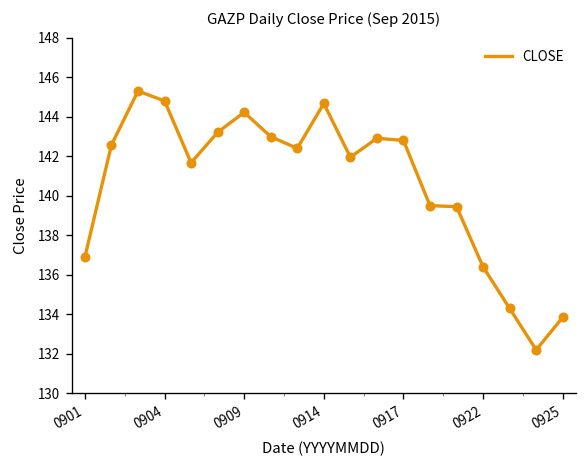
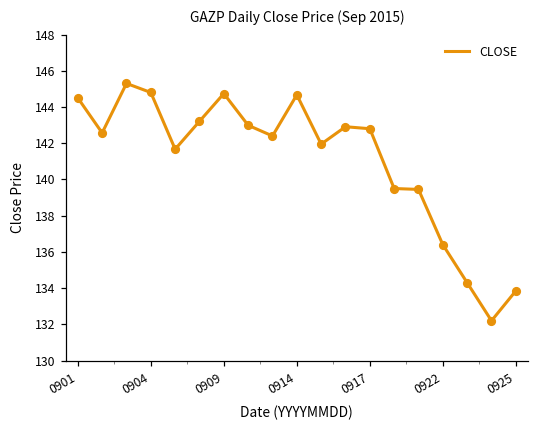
0901: 136.9 -> 144.5
0909: 144.2 -> 144.7
